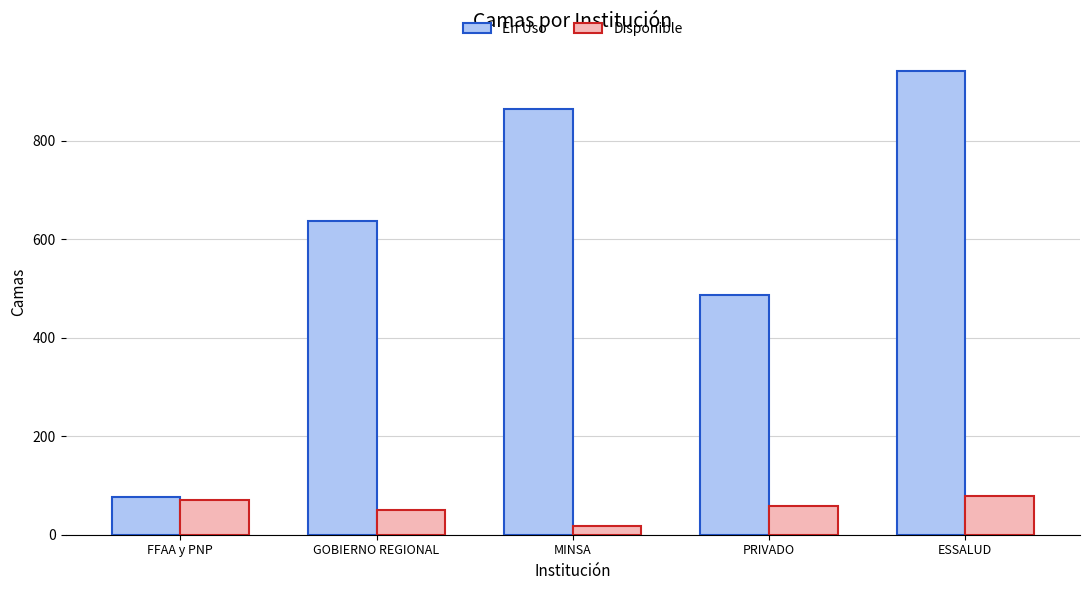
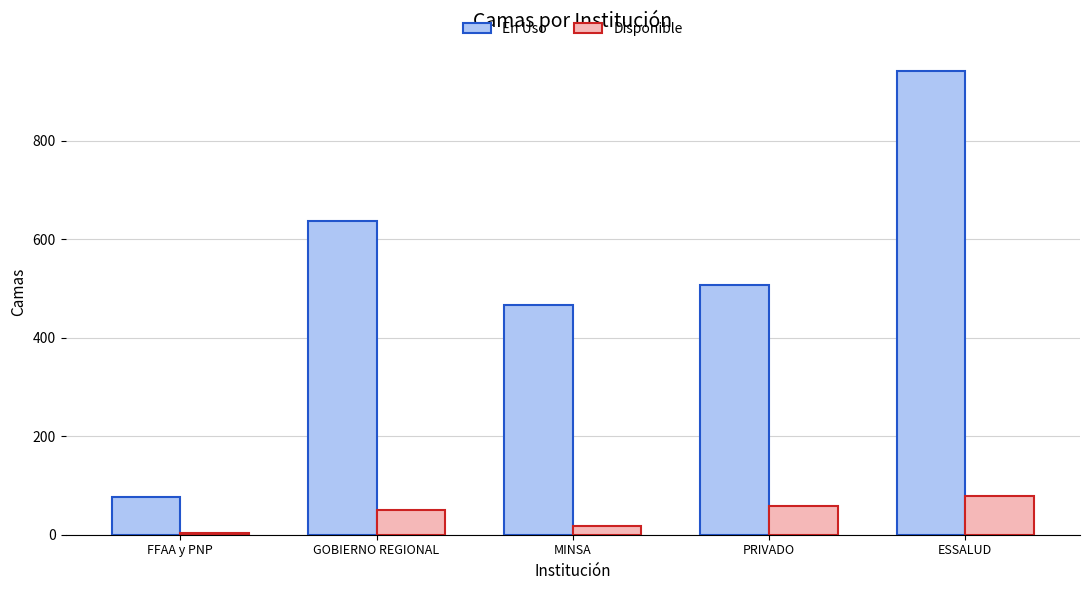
Disponible, FFAA y PNP: 70 -> 0
En Uso, MINSA: 860 -> 470
En Uso, PRIVADO: 490 -> 510
